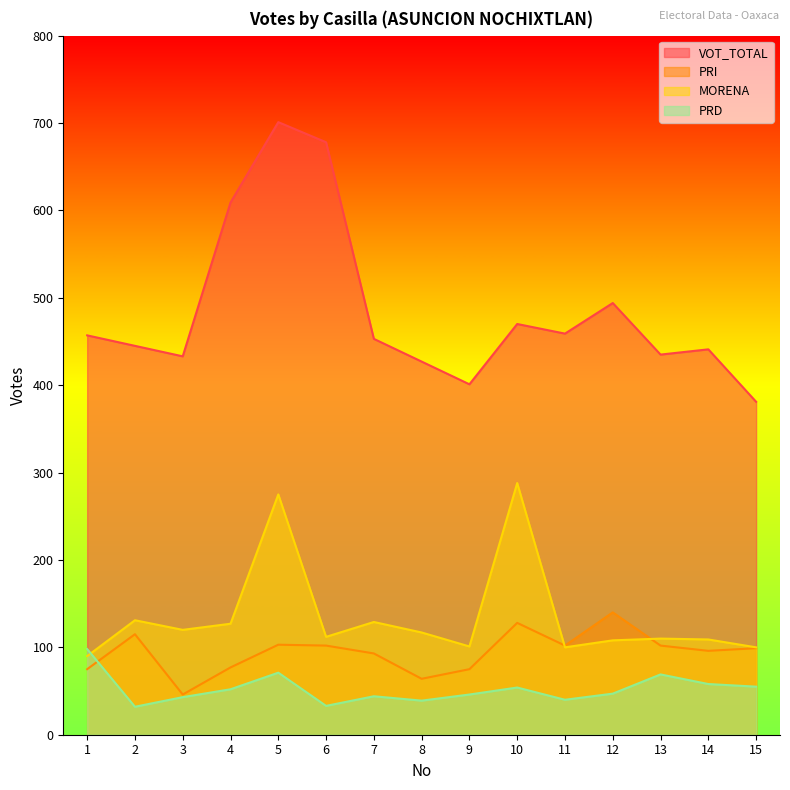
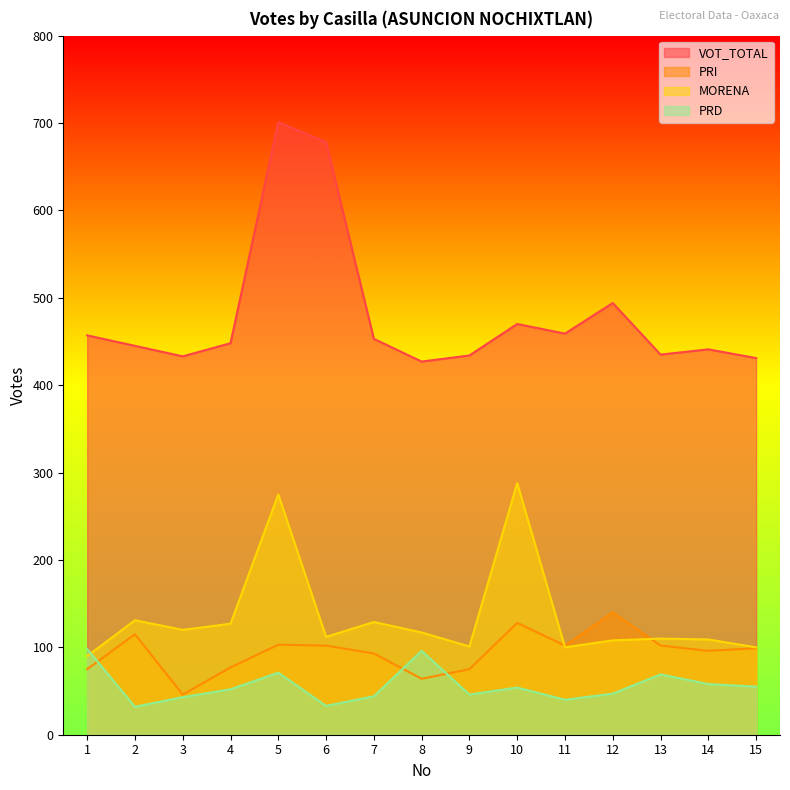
VOT_TOTAL, 4: 610 -> 450
PRD, 8: 40 -> 100
VOT_TOTAL, 9: 400 -> 430
VOT_TOTAL, 15: 380 -> 430
